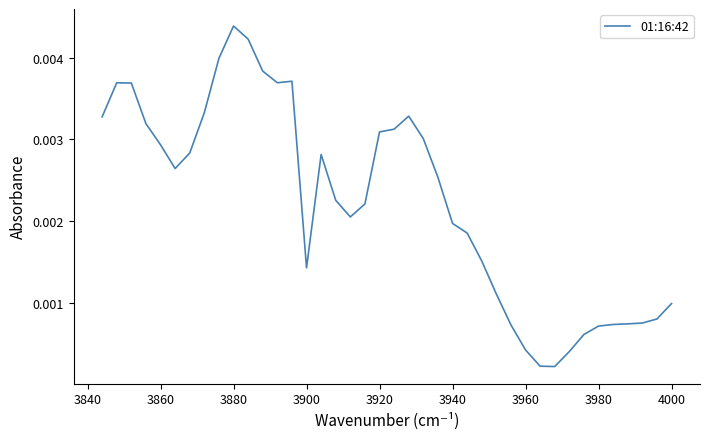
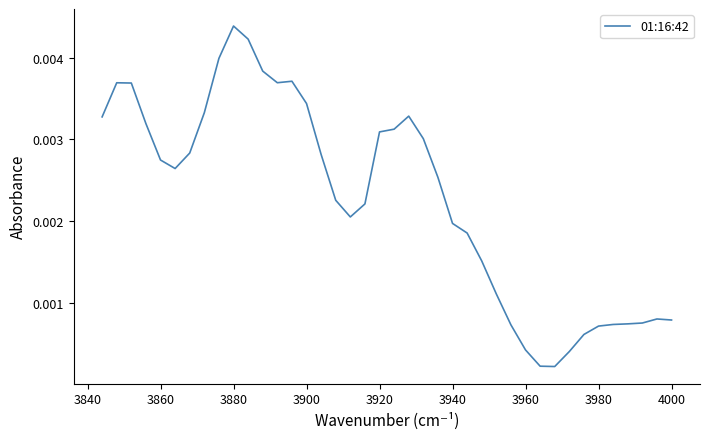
3860: 0.0029 -> 0.0027
3900: 0.0014 -> 0.0034
4000: 0.0010 -> 0.0008
